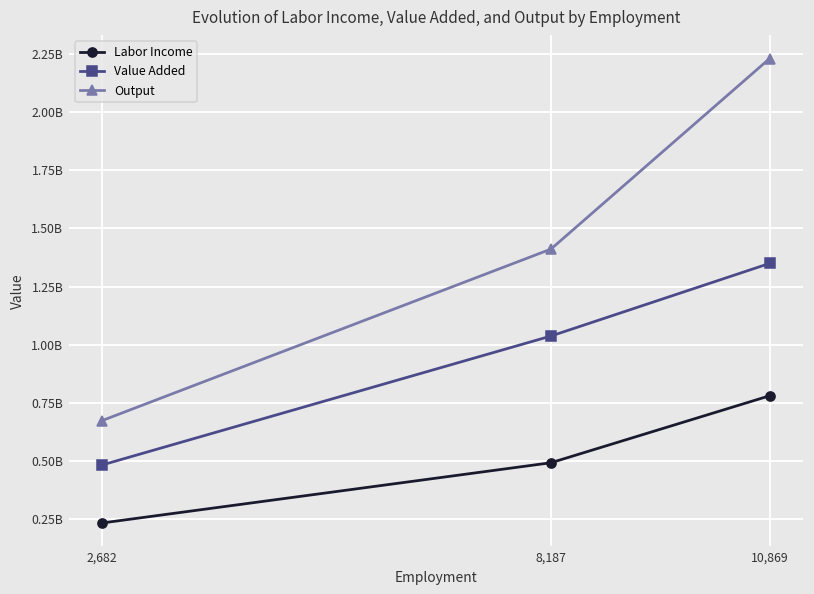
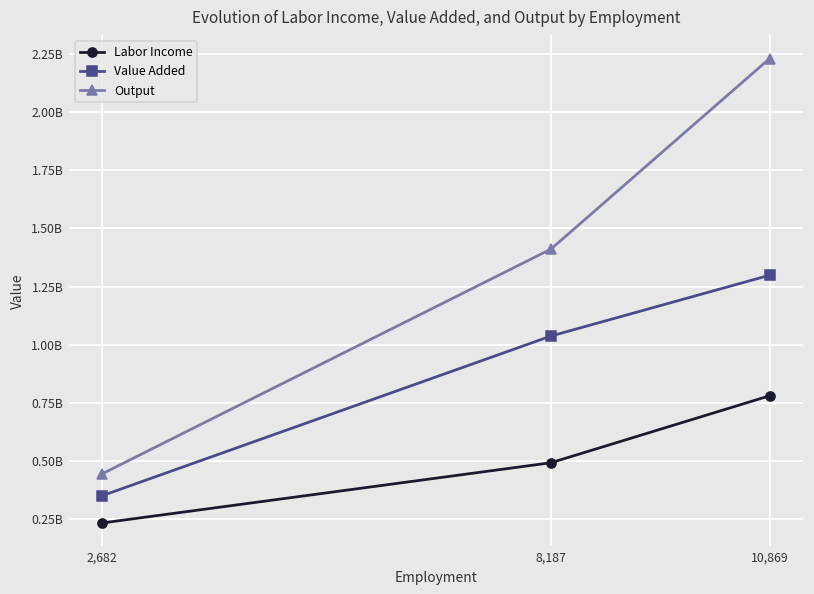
Value Added, 2,682: 480000000 -> 350000000
Output, 2,682: 670000000 -> 440000000
Value Added, 10,869: 1350000000 -> 1300000000
